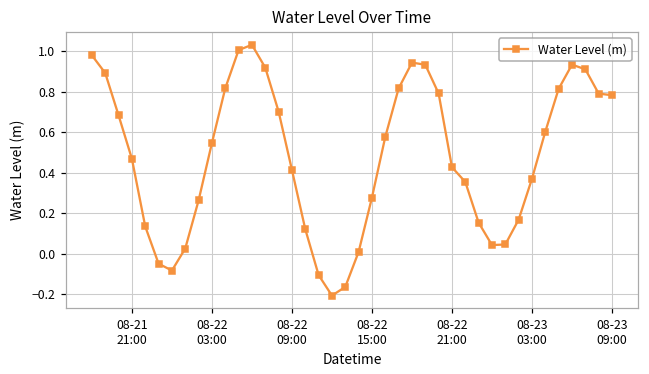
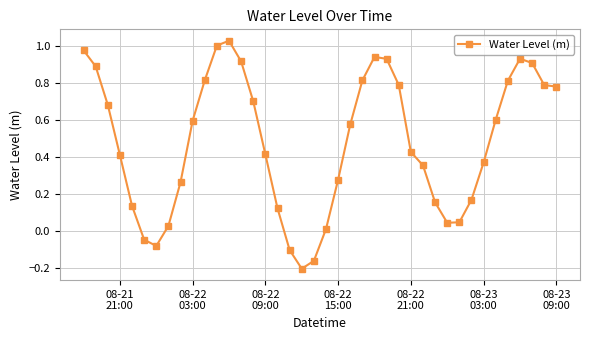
08-21 21:00: 0.47 -> 0.41
08-22 03:00: 0.55 -> 0.60
